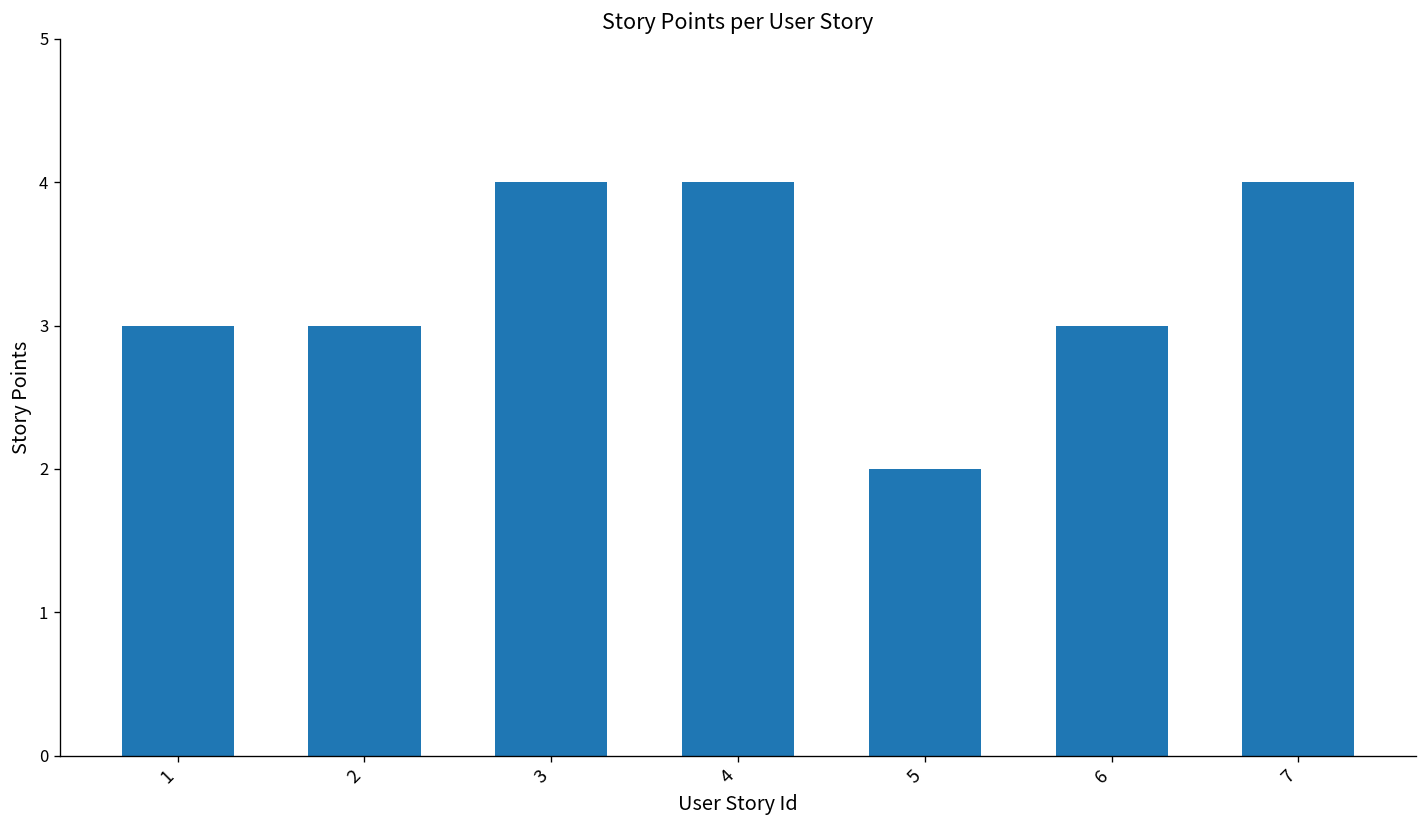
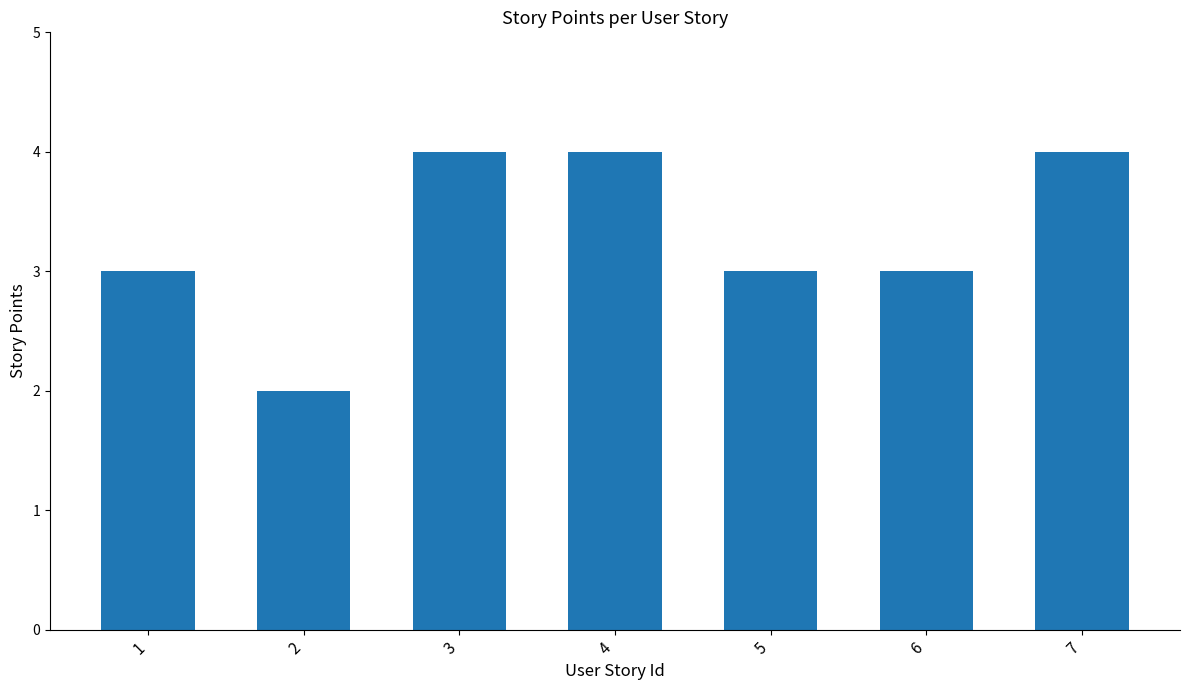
2: 3 -> 2
5: 2 -> 3
